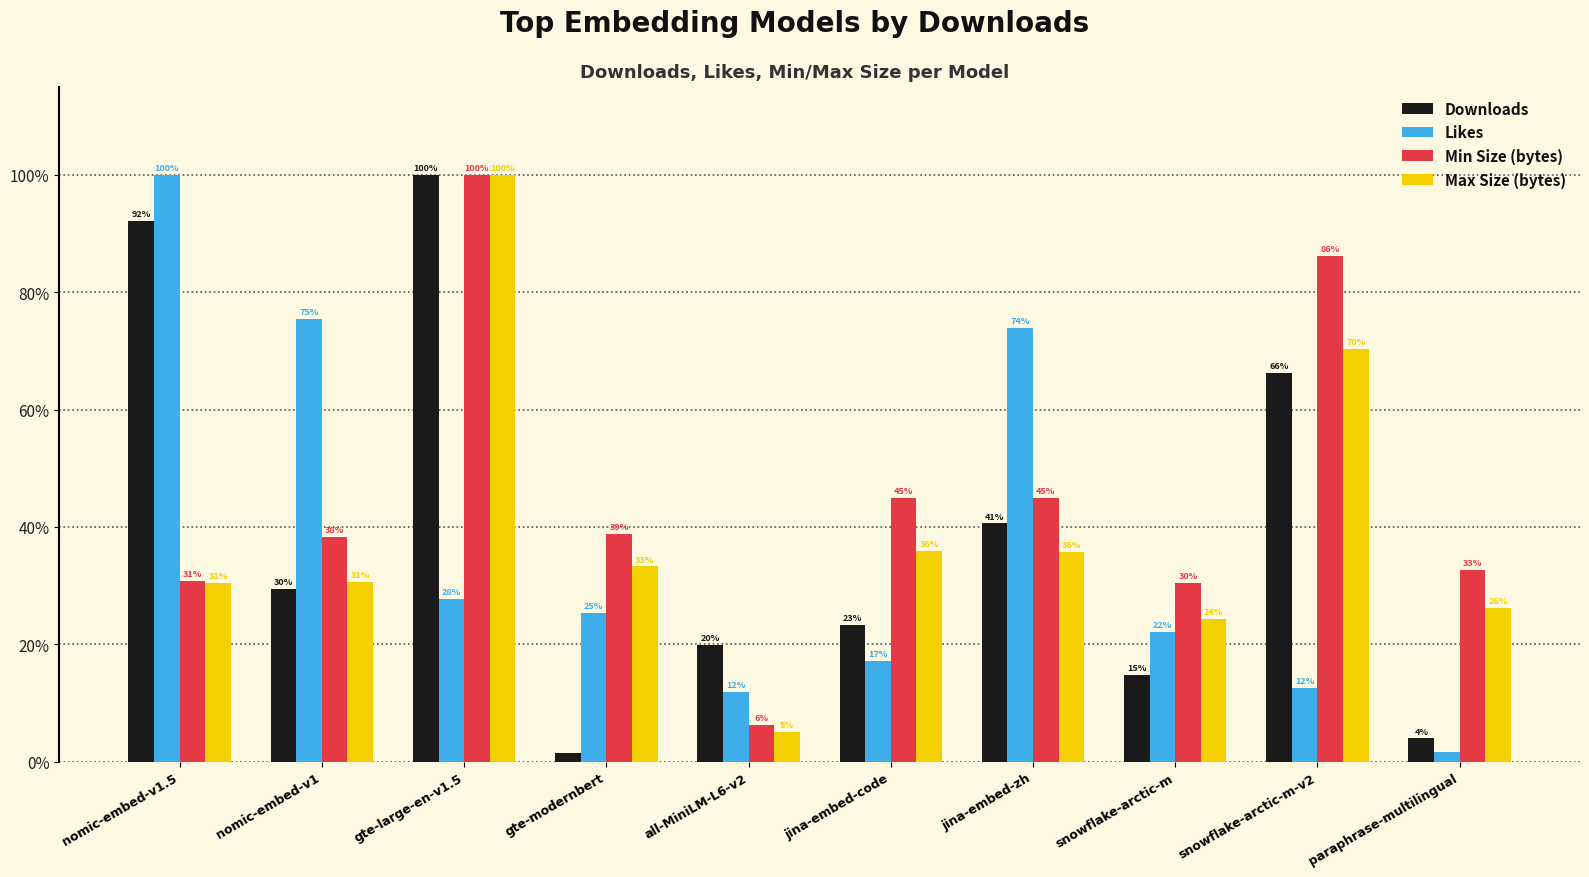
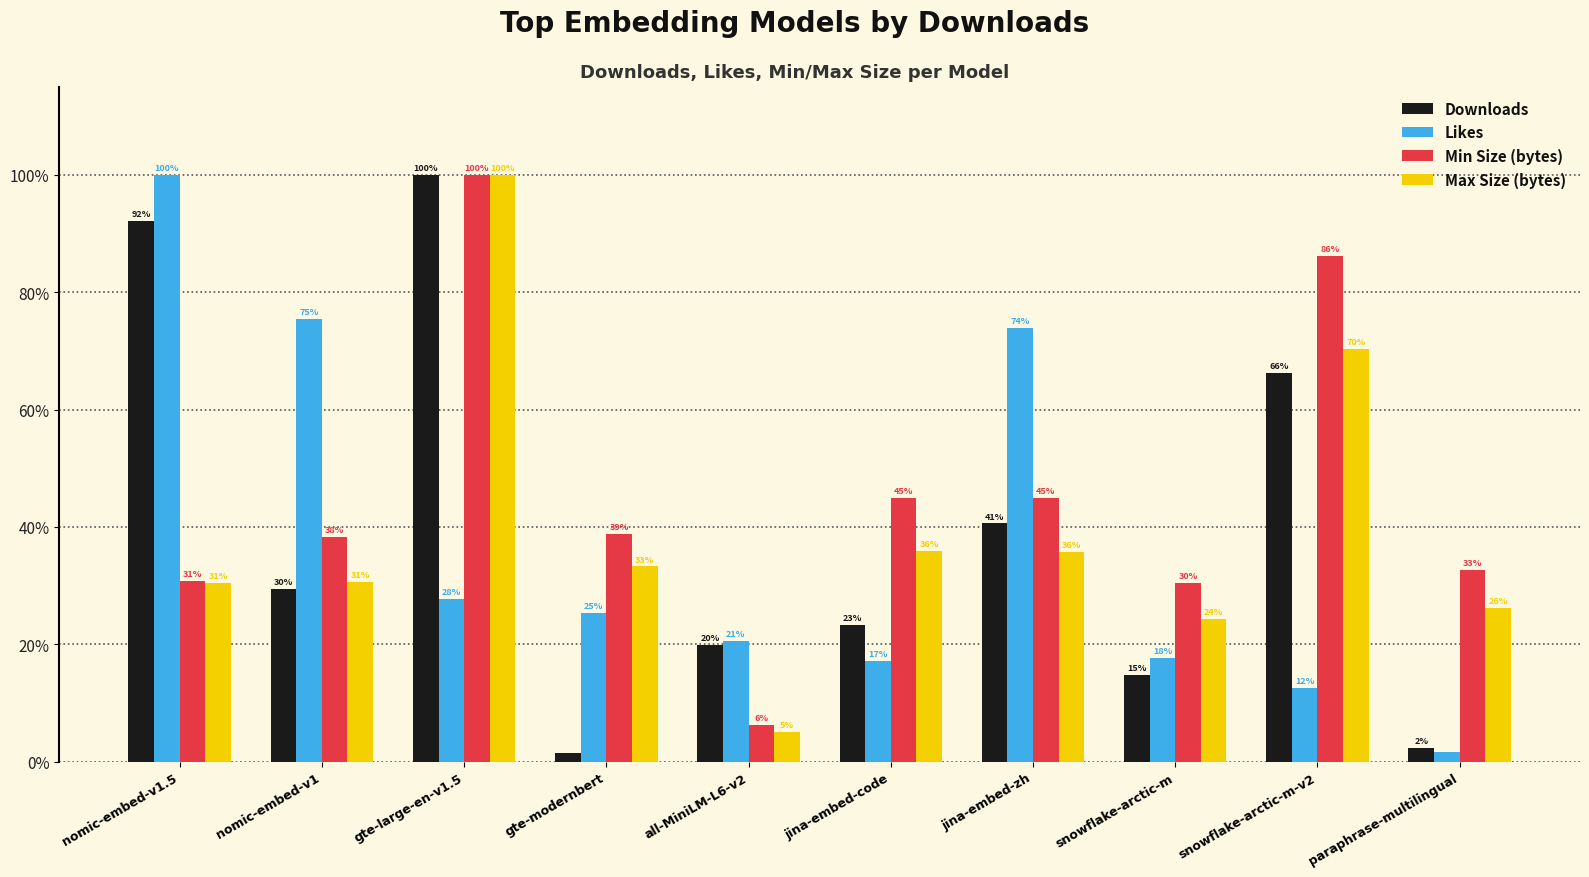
Likes, all-MiniLM-L6-v2: 12% -> 21%
Likes, snowflake-arctic-m: 22% -> 18%
Downloads, paraphrase-multilingual: 4% -> 2%
